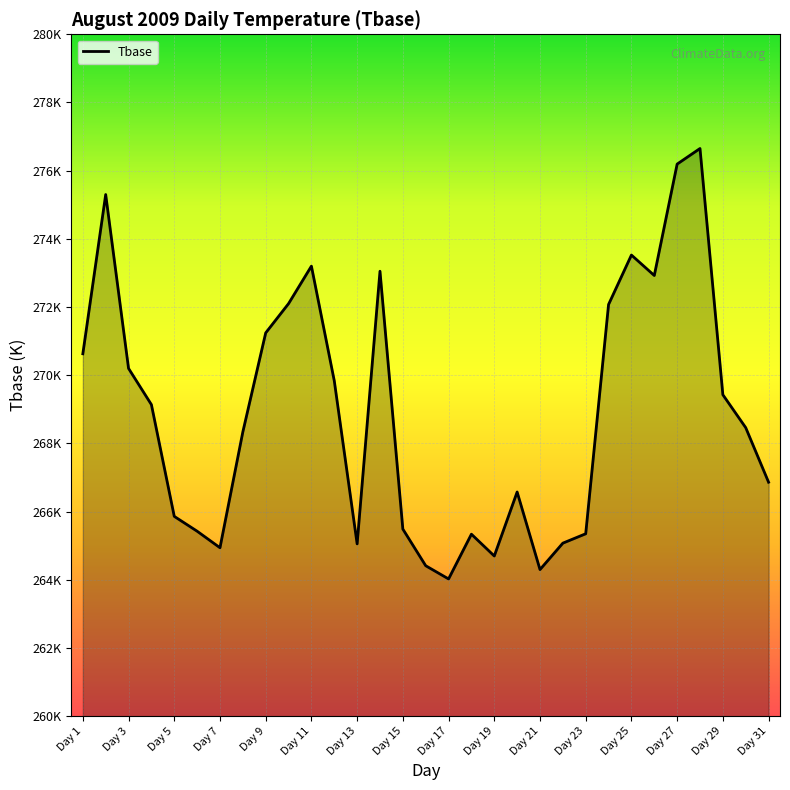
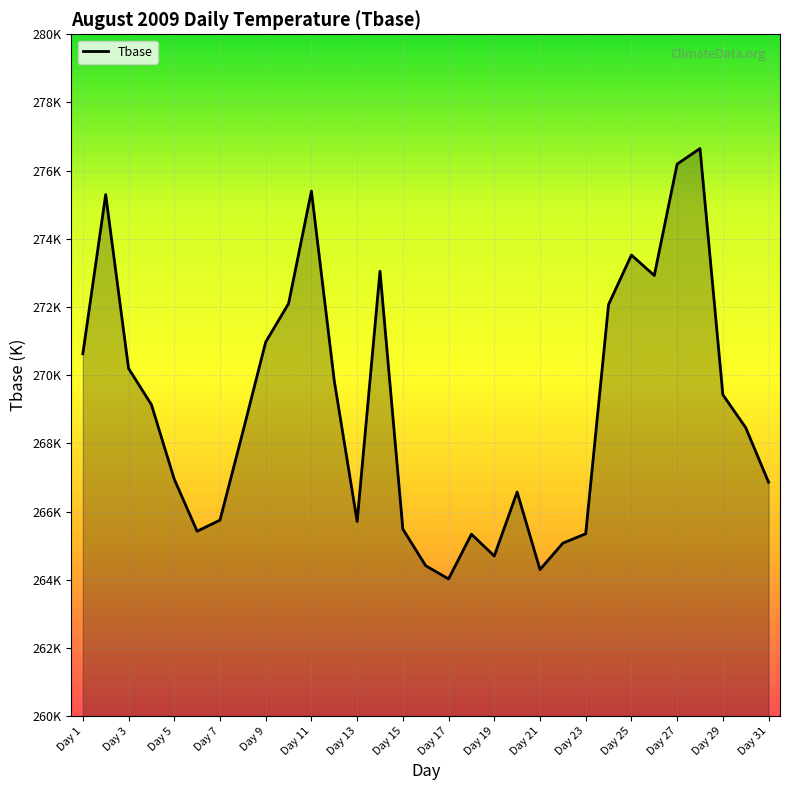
Day 5: 265900 -> 267000
Day 7: 264900 -> 265800
Day 9: 271200 -> 271000
Day 11: 273200 -> 275400
Day 13: 265100 -> 265700
